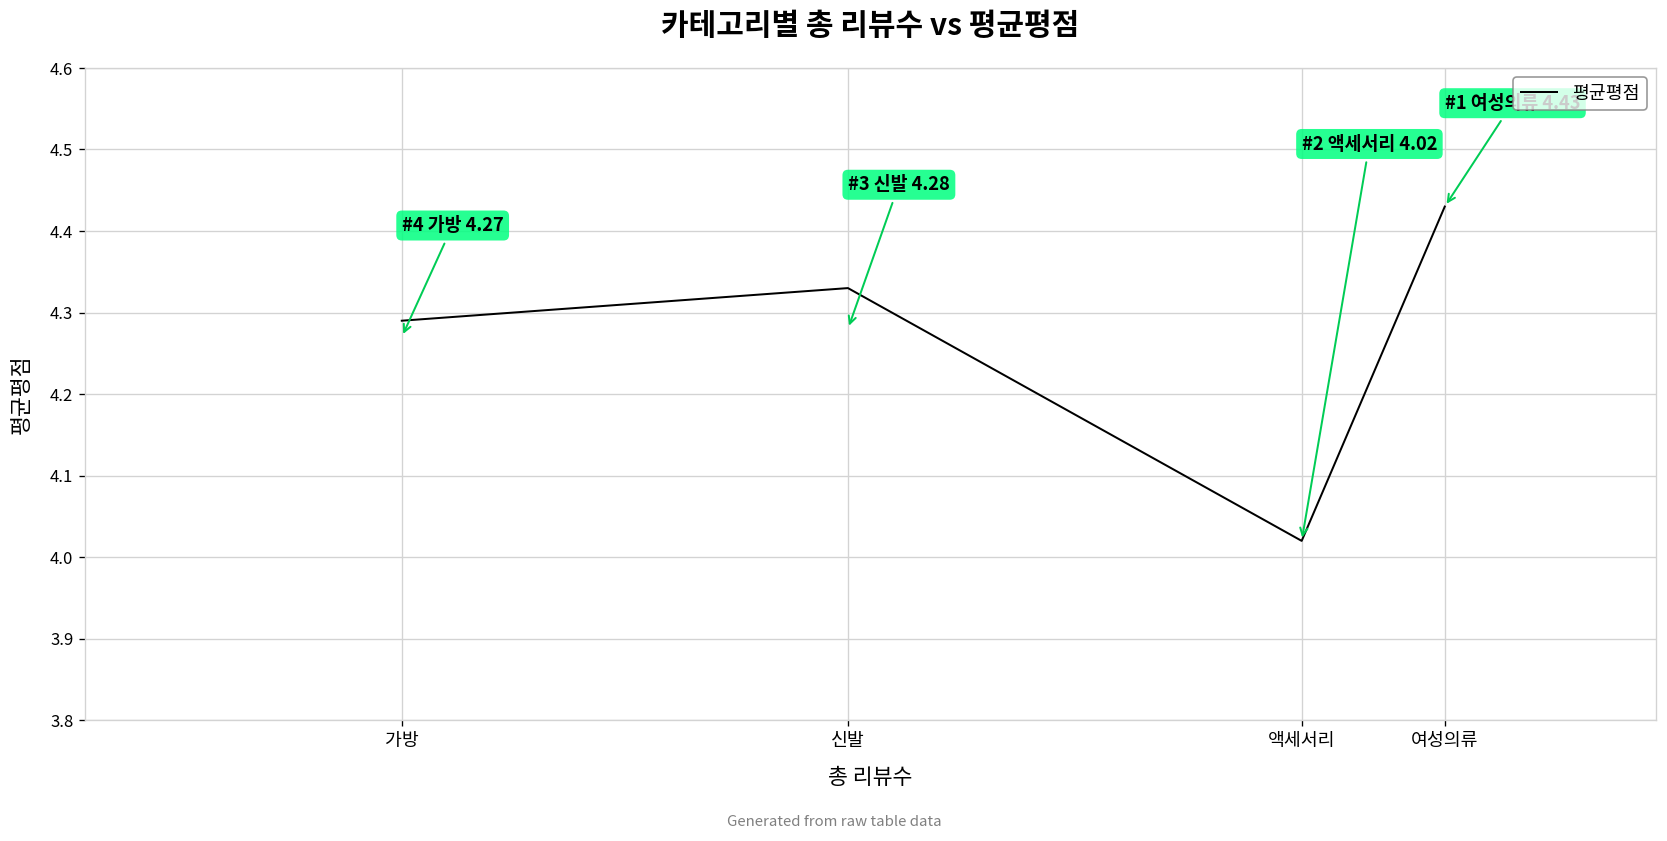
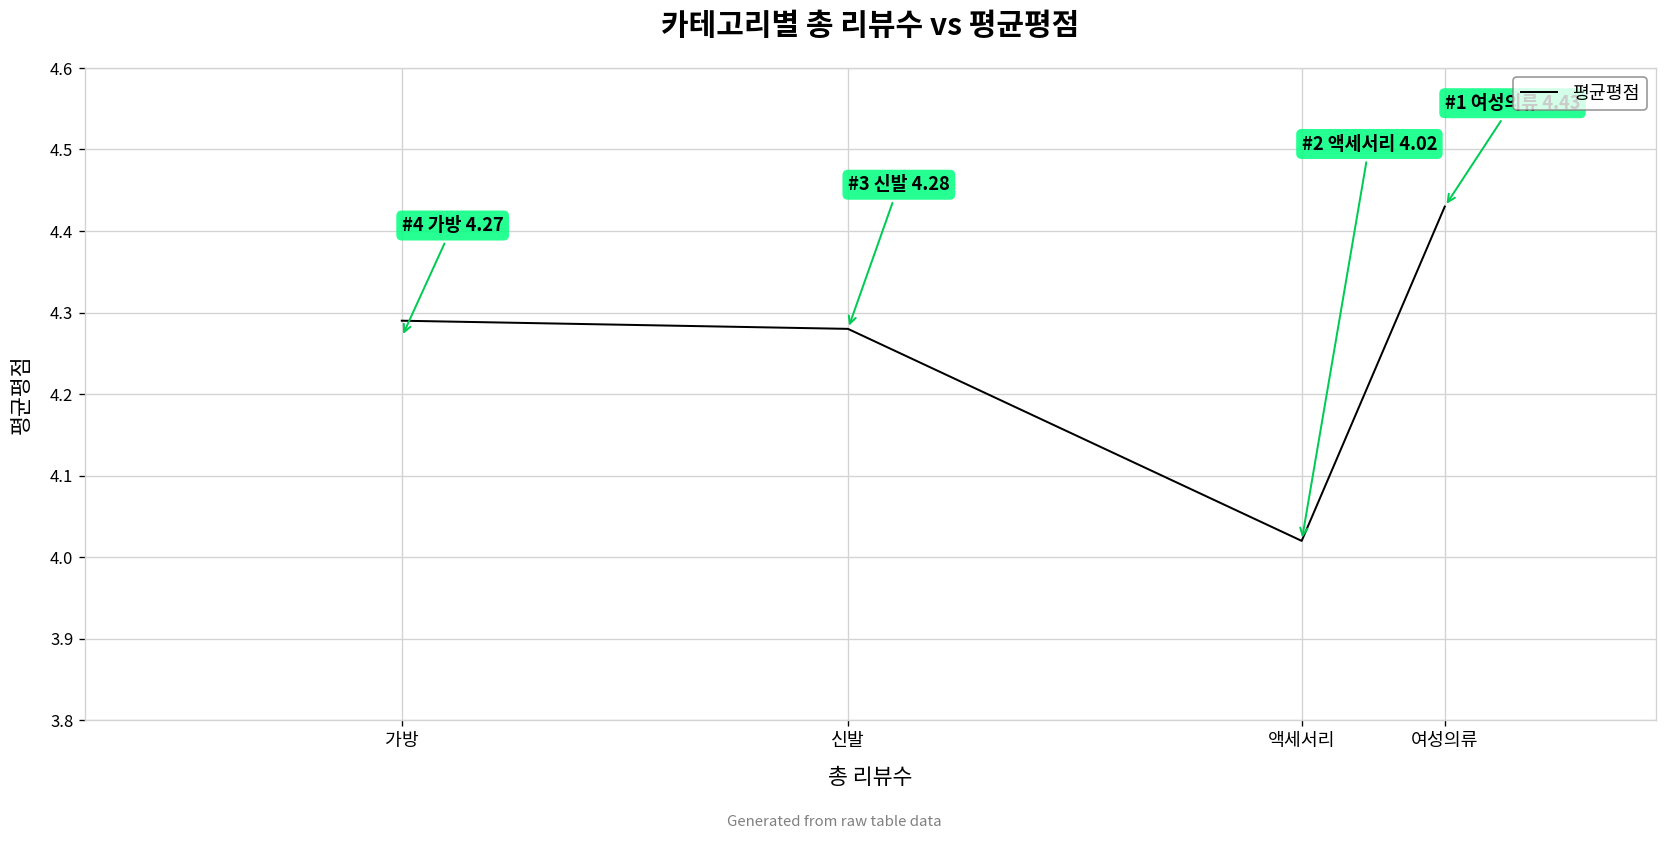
신발: 4.33 -> 4.28
